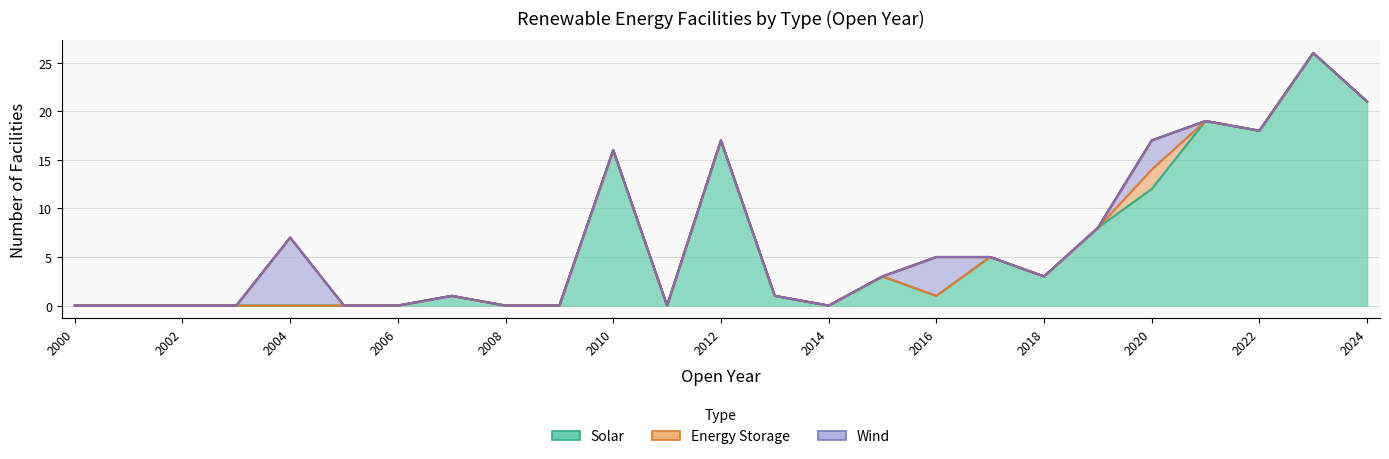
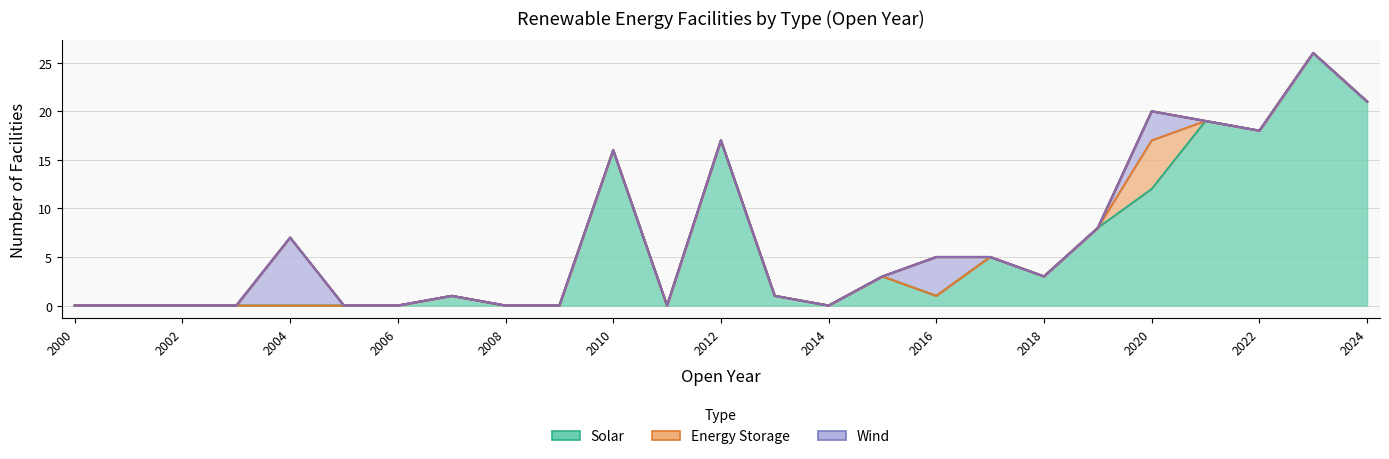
Energy Storage, 2020: 2 -> 5
